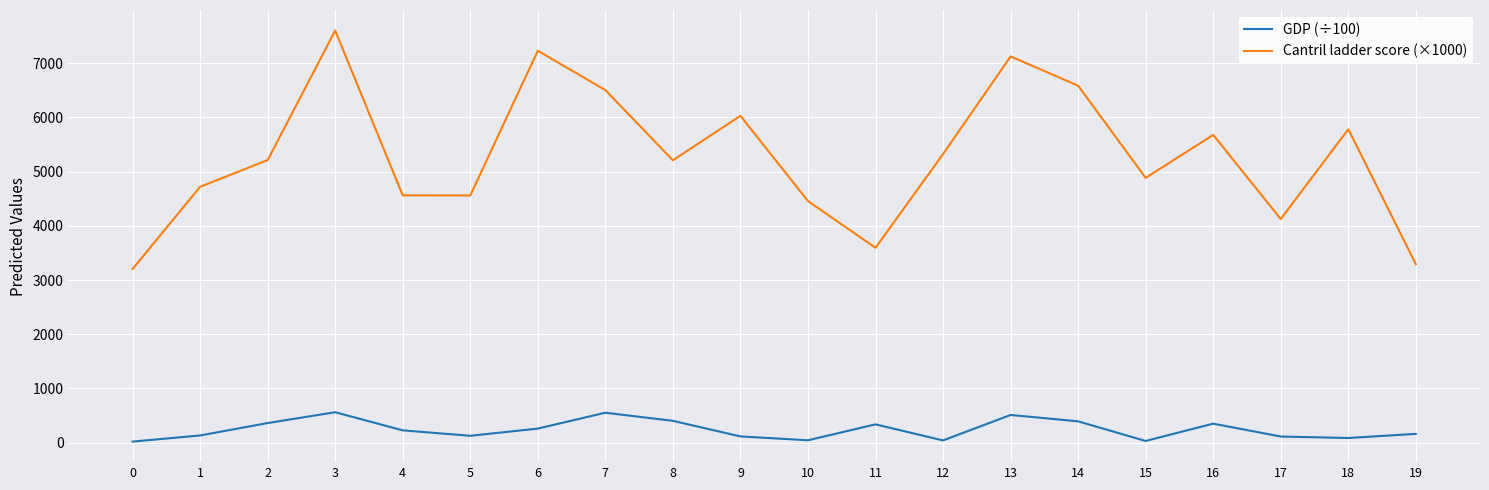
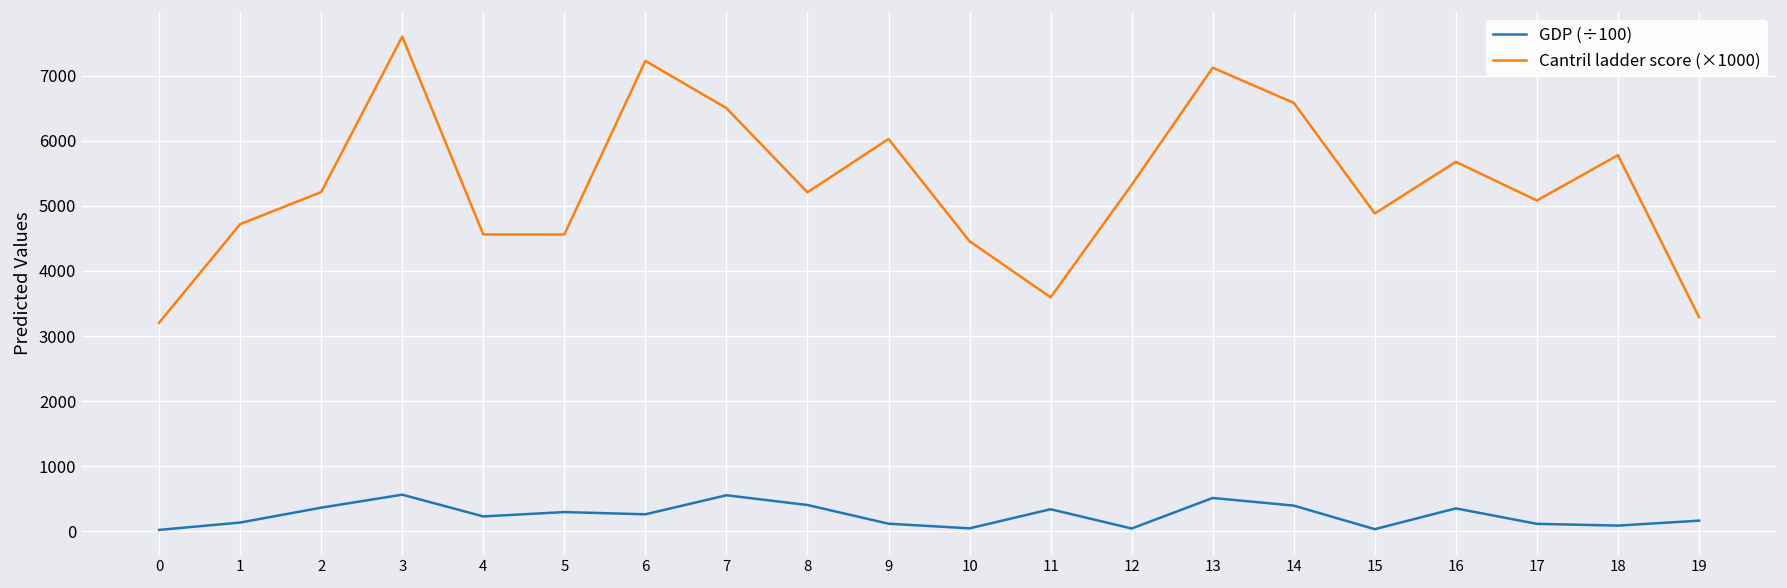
GDP (÷100), 5: 100 -> 300
Cantril ladder score (×1000), 17: 4100 -> 5100
